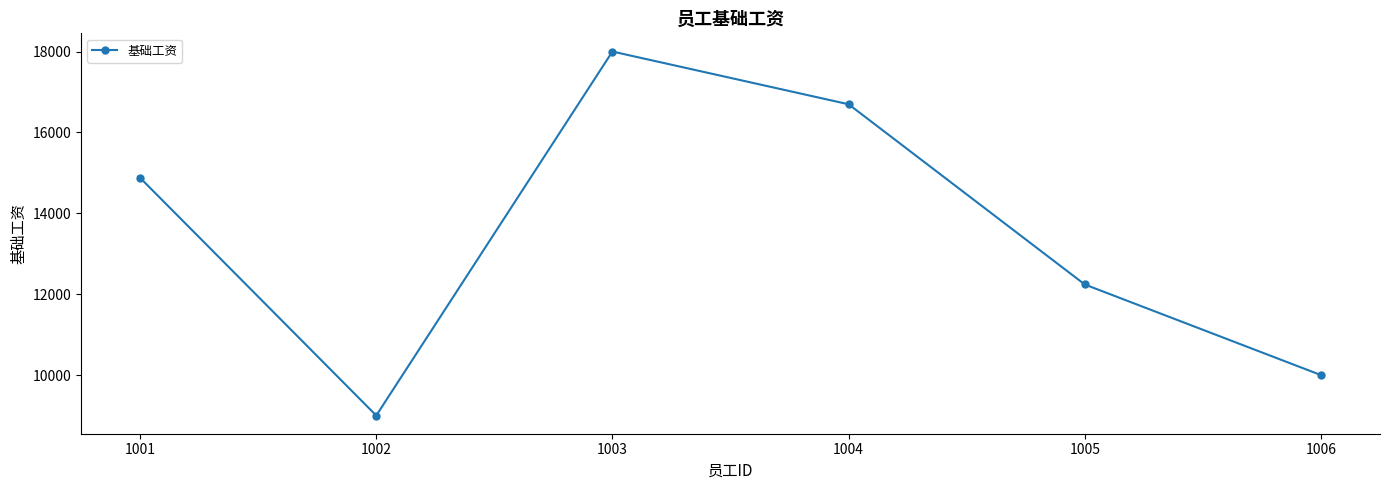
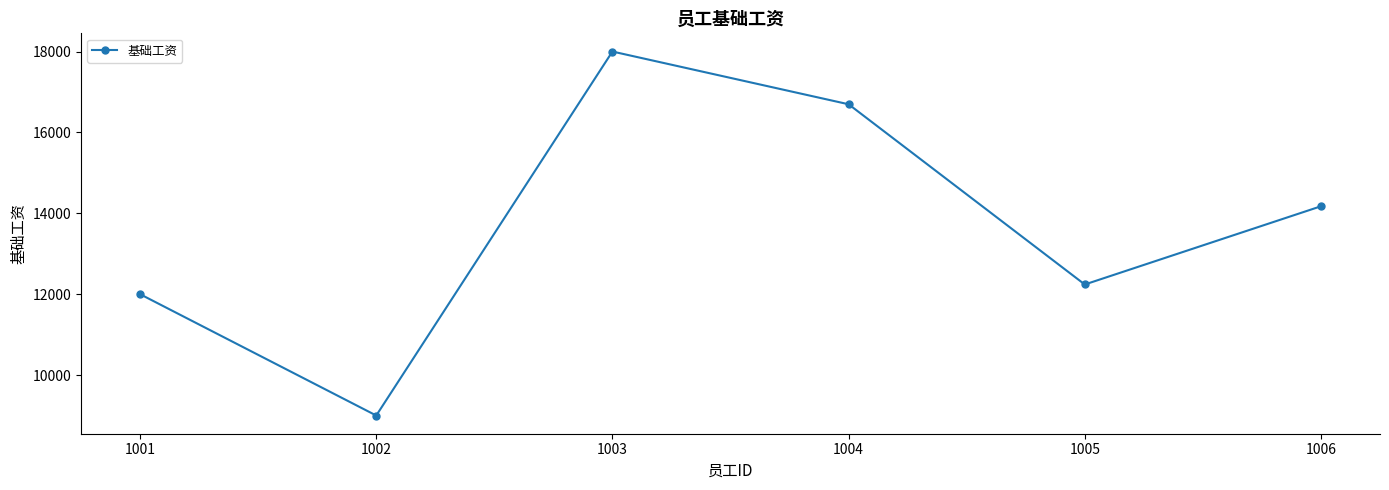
1001: 14900 -> 12000
1006: 10000 -> 14200
